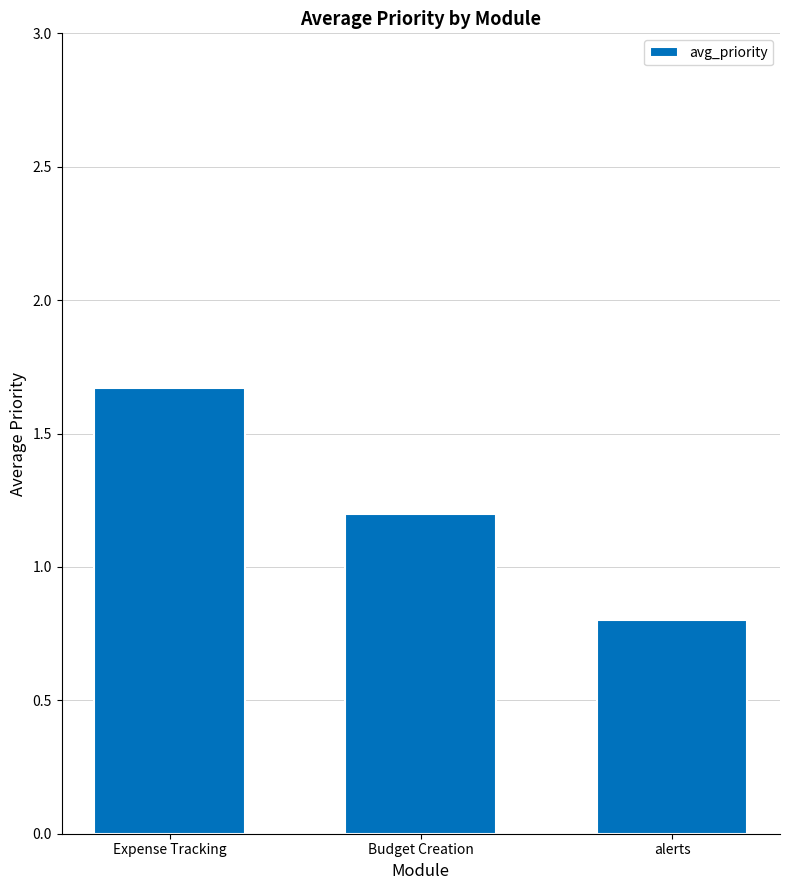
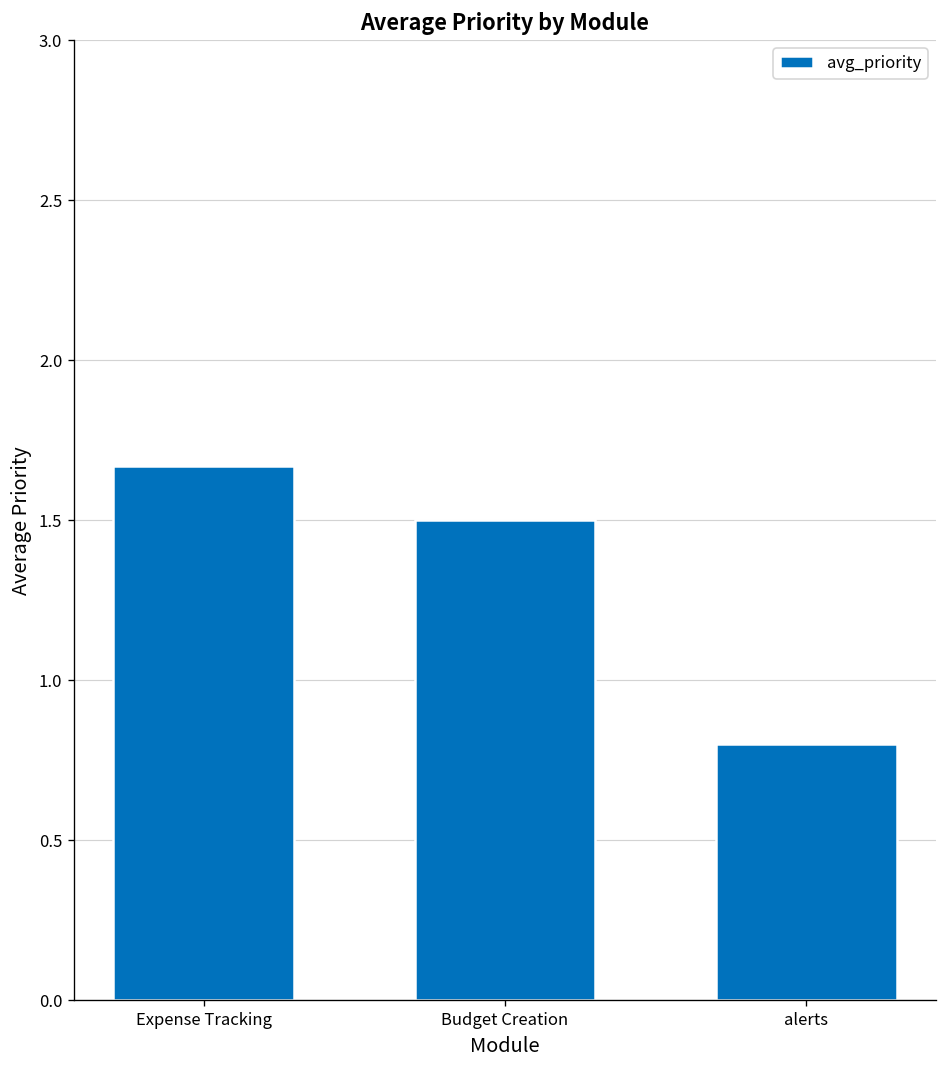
Budget Creation: 1.2 -> 1.5
